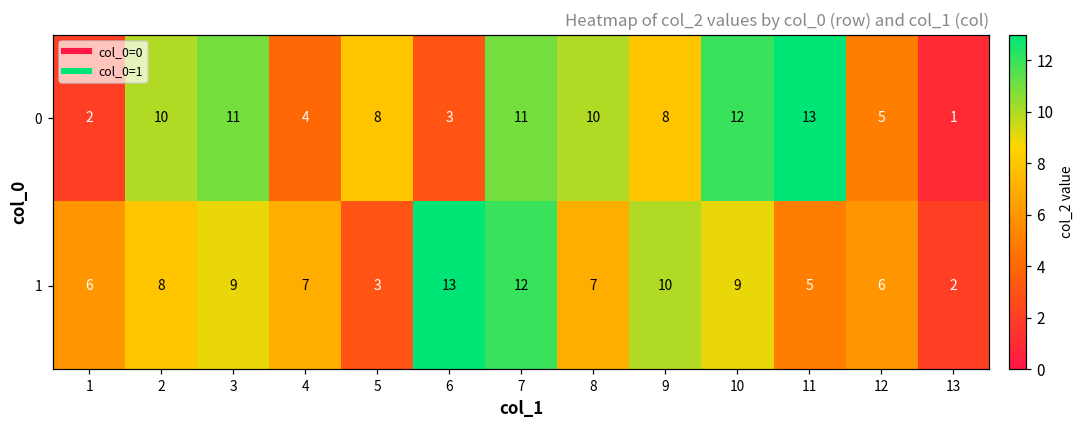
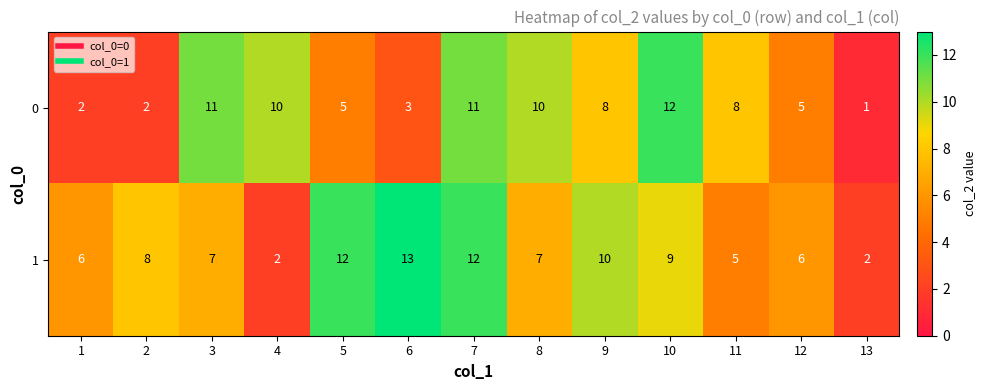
0, 2: 10 -> 2
0, 4: 4 -> 10
0, 5: 8 -> 5
0, 11: 13 -> 8
1, 3: 9 -> 7
1, 4: 7 -> 2
1, 5: 3 -> 12
